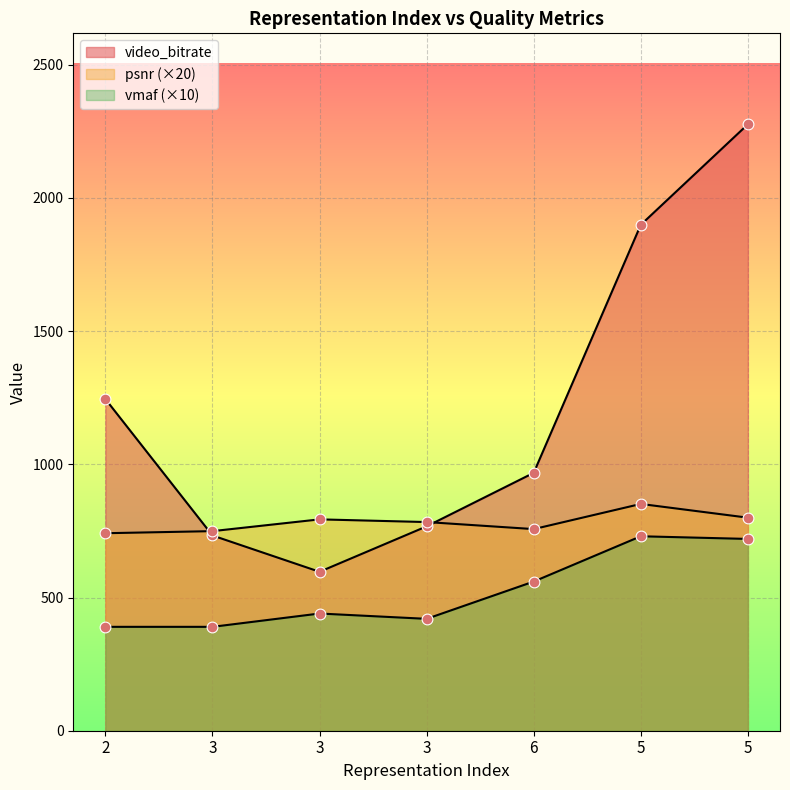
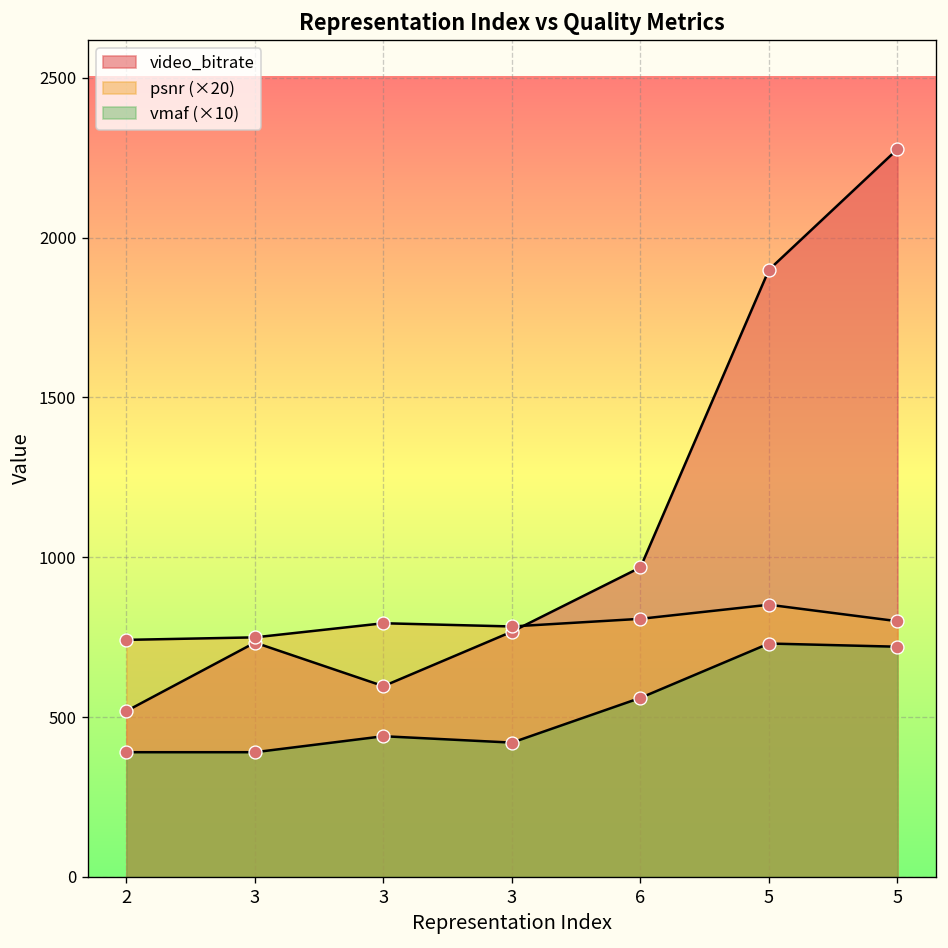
video_bitrate, 2: 1250 -> 520
psnr (×20), 6: 760 -> 810
